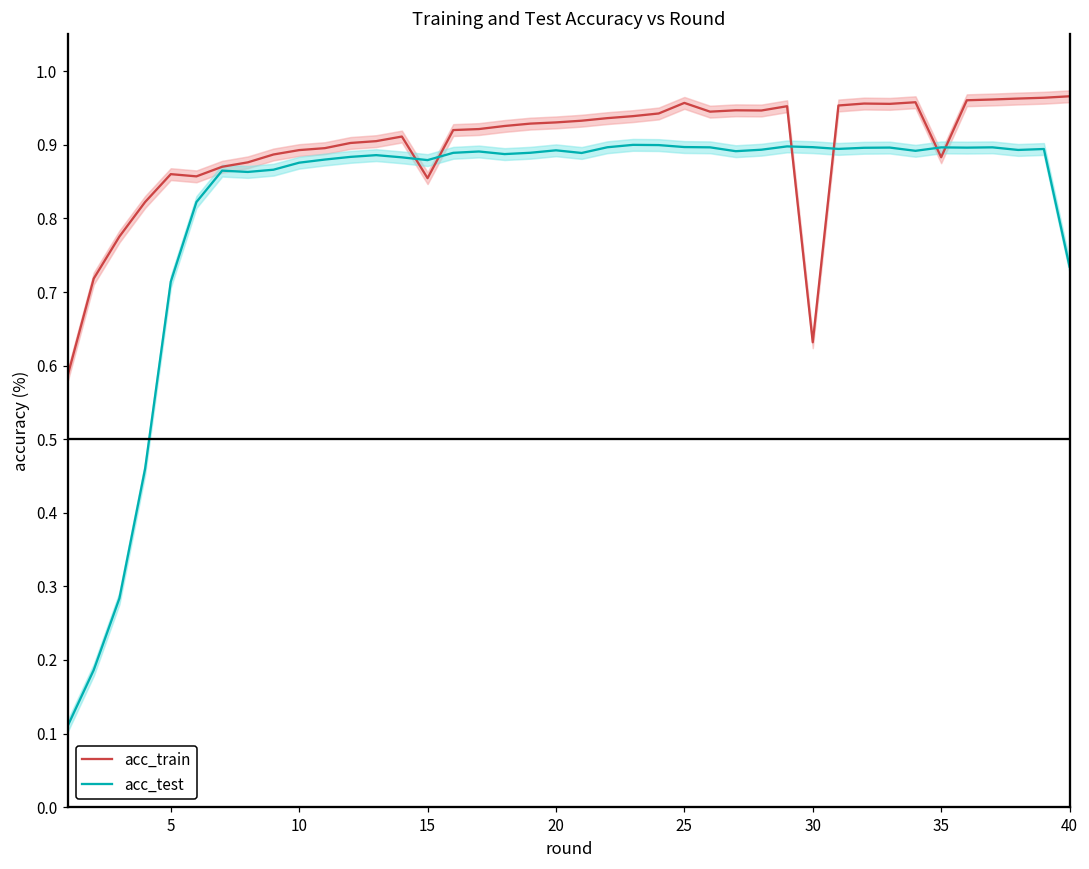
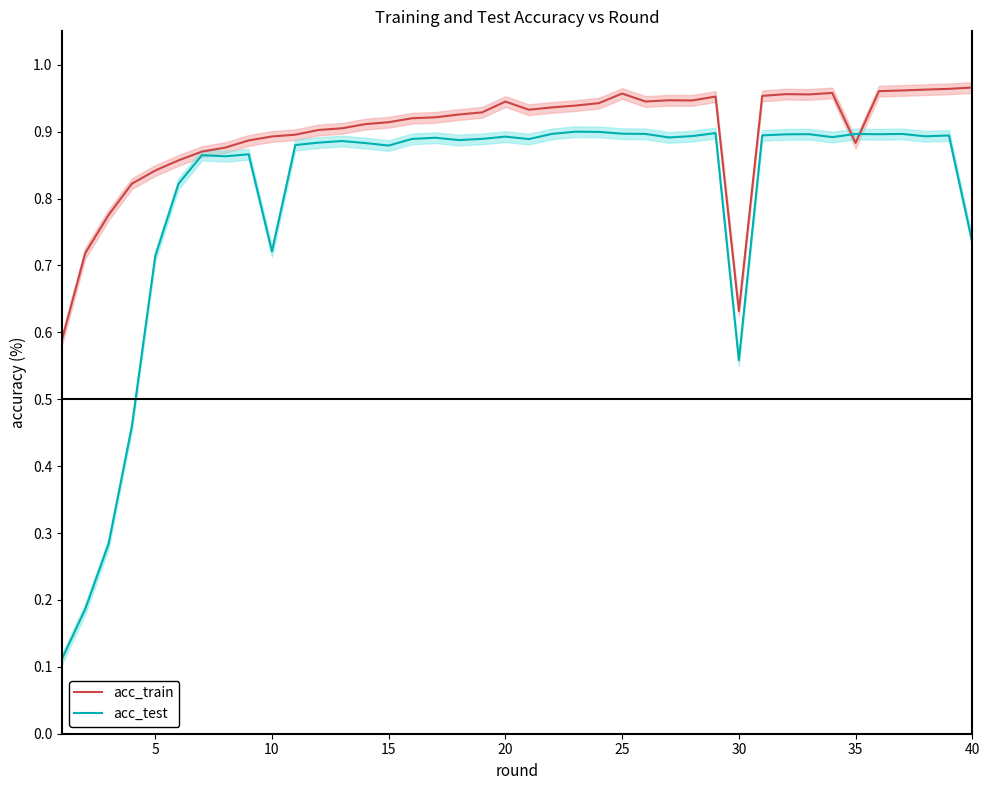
acc_train, 5: 0.86 -> 0.84
acc_test, 10: 0.88 -> 0.72
acc_train, 15: 0.85 -> 0.91
acc_train, 20: 0.93 -> 0.95
acc_test, 30: 0.90 -> 0.56
